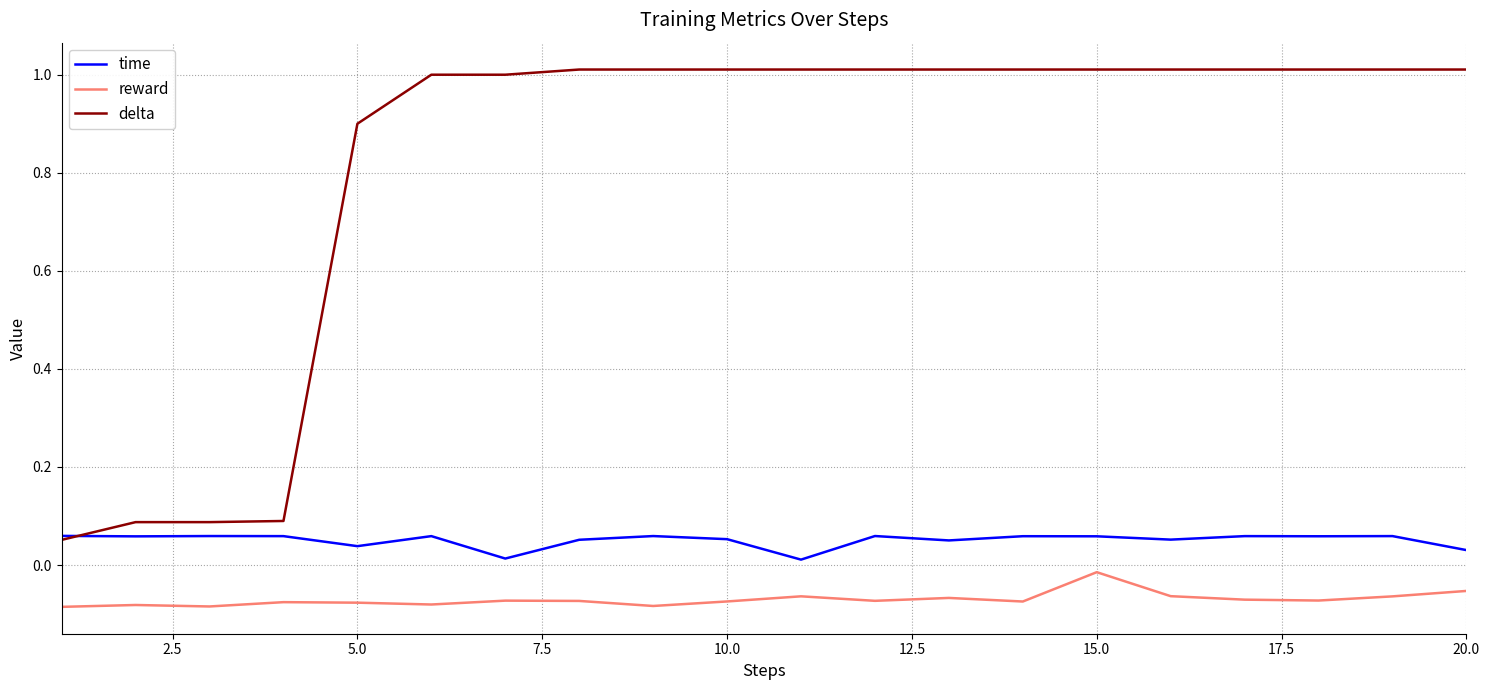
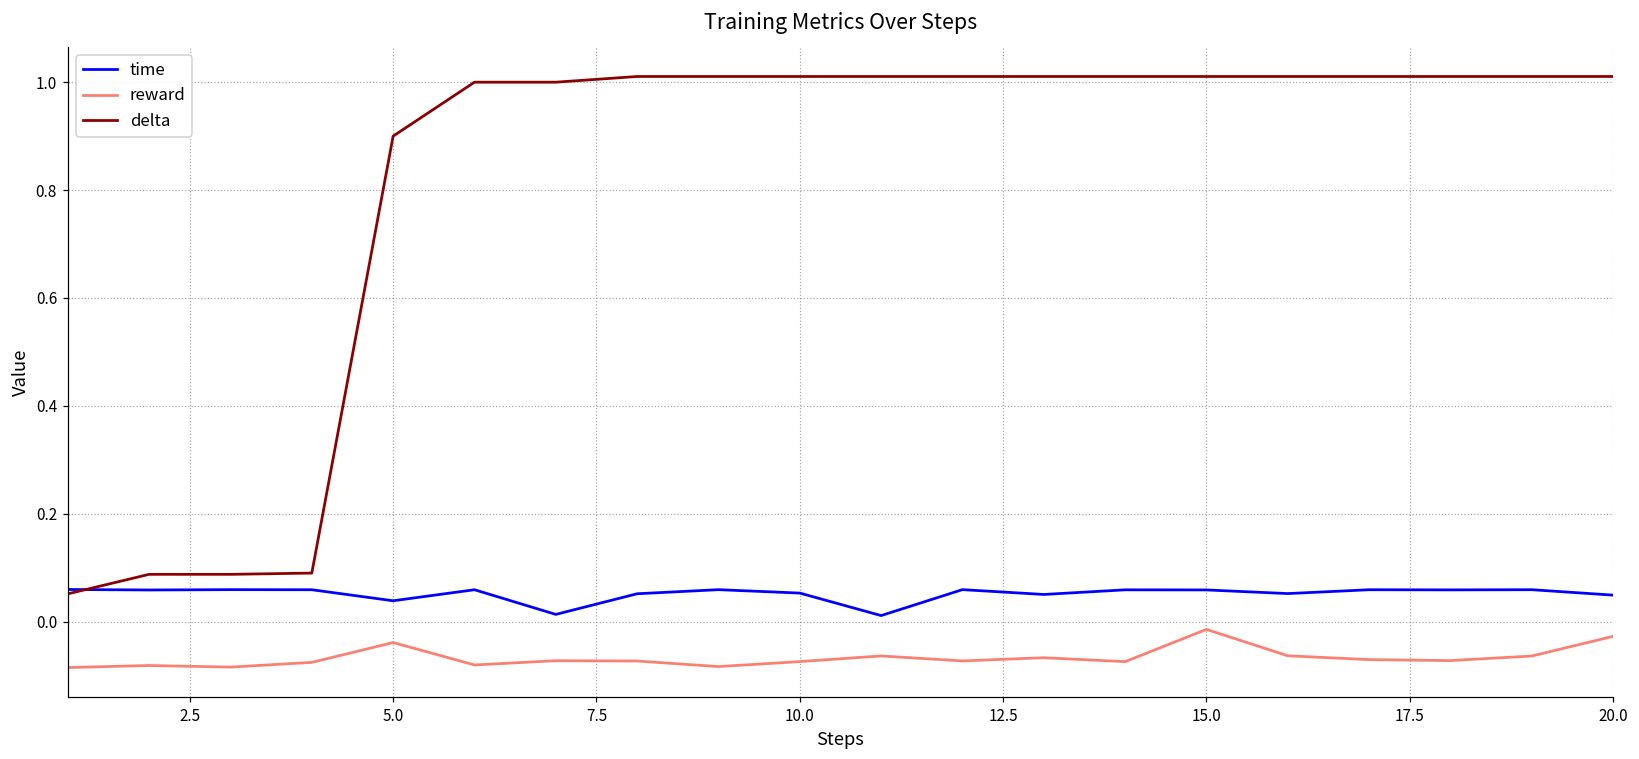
reward, 5.0: -0.08 -> -0.04
time, 20.0: 0.03 -> 0.05
reward, 20.0: -0.05 -> -0.03
